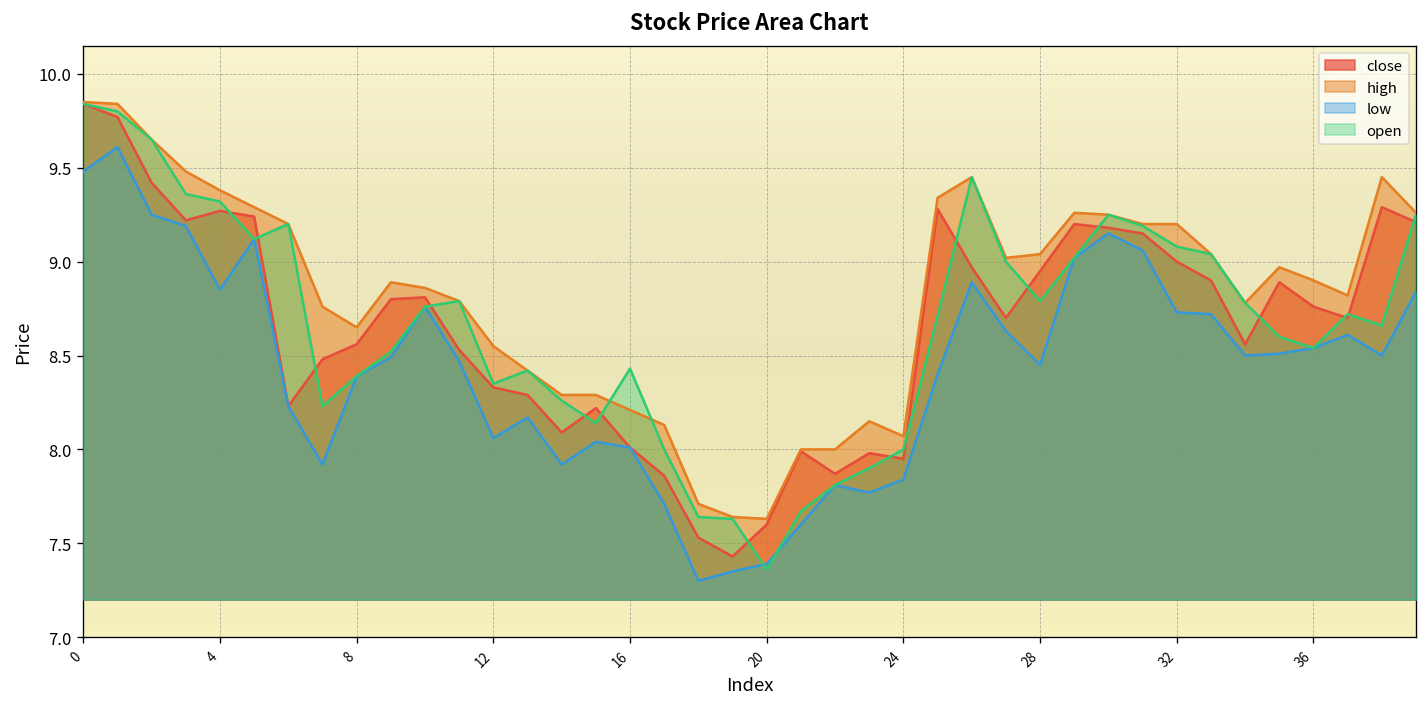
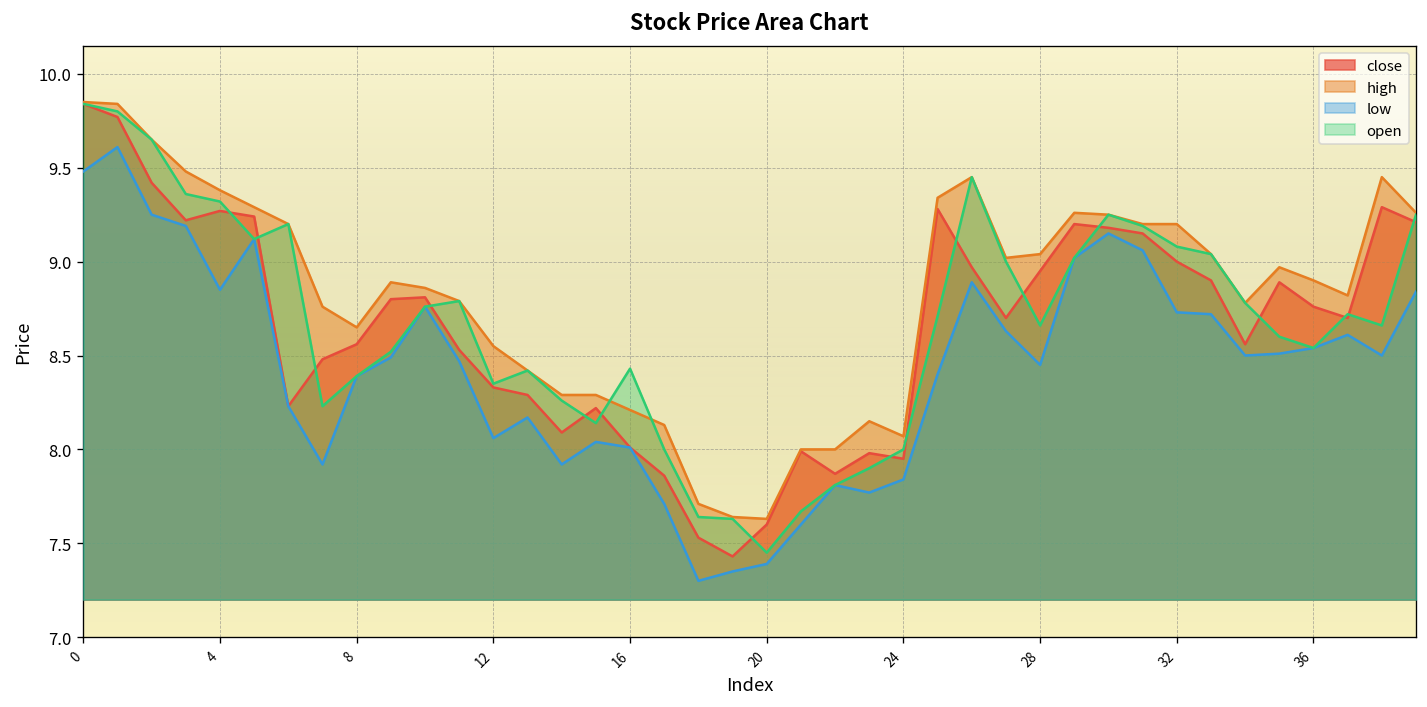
open, 20: 7.36 -> 7.45
open, 28: 8.79 -> 8.66
